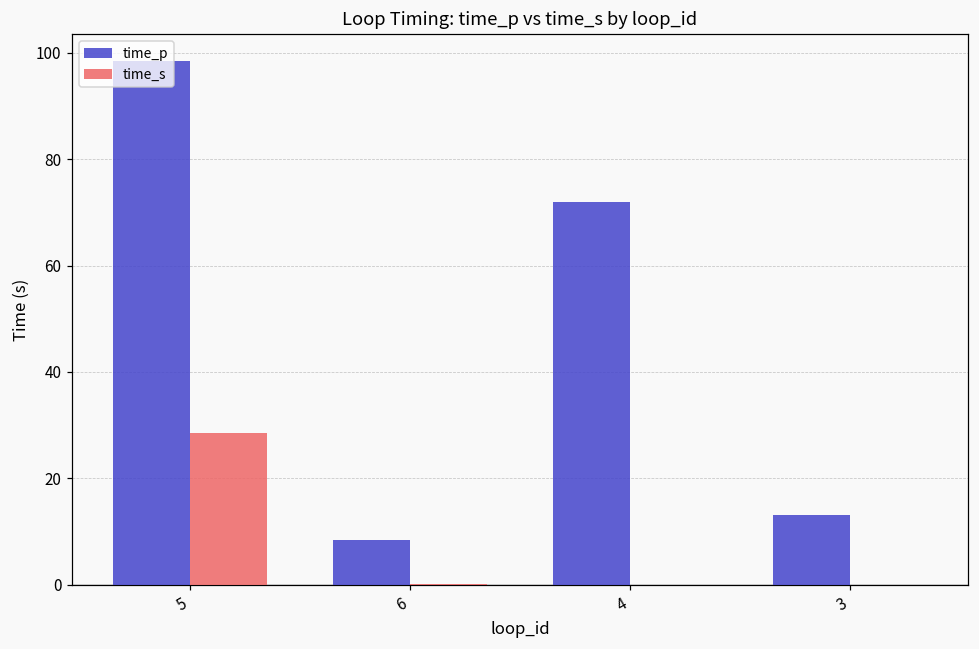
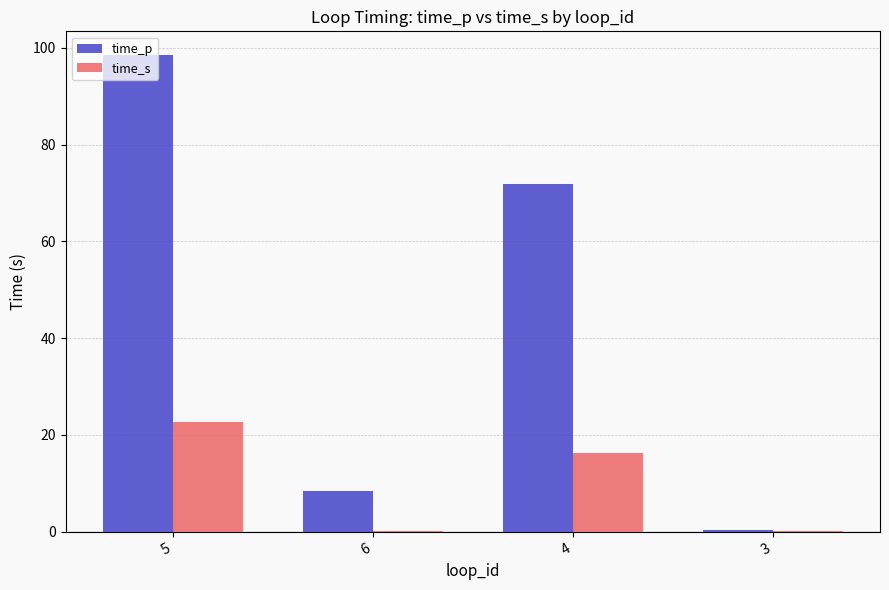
time_s, 5: 29 -> 23
time_s, 4: 0 -> 16
time_p, 3: 13 -> 0
